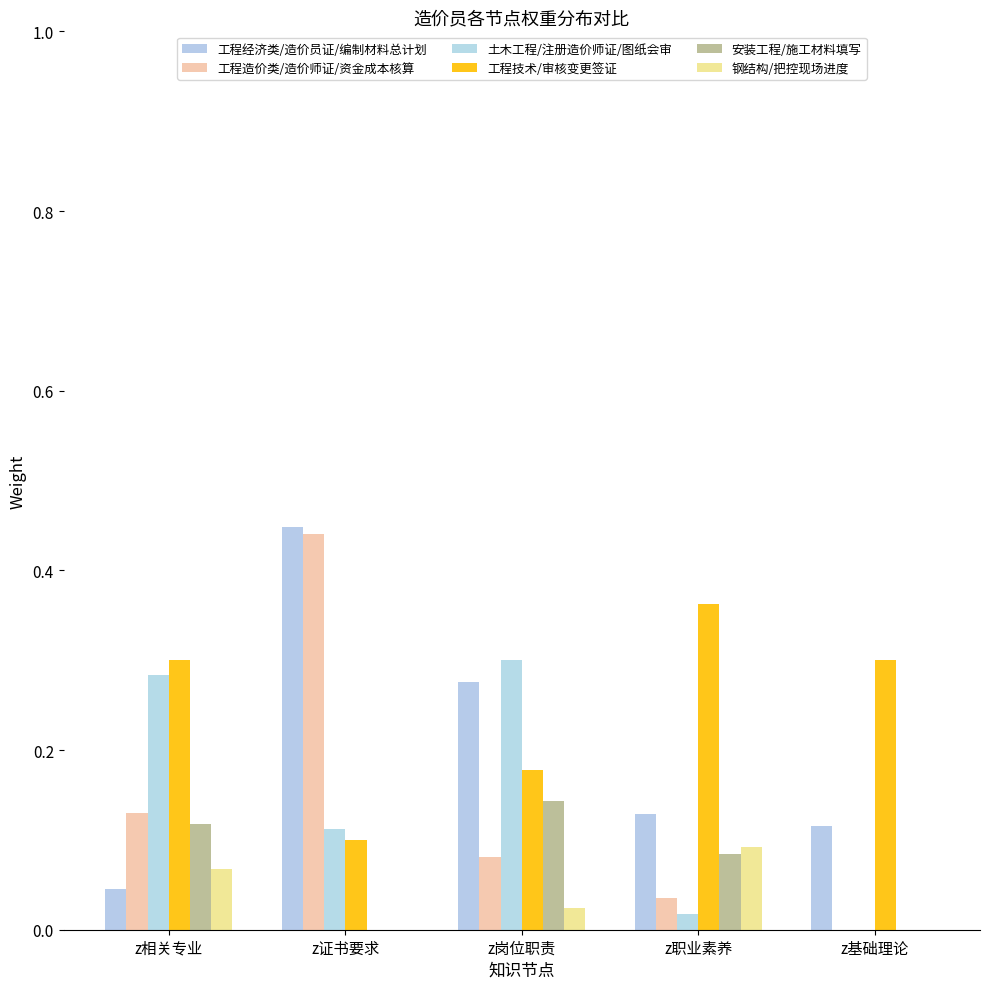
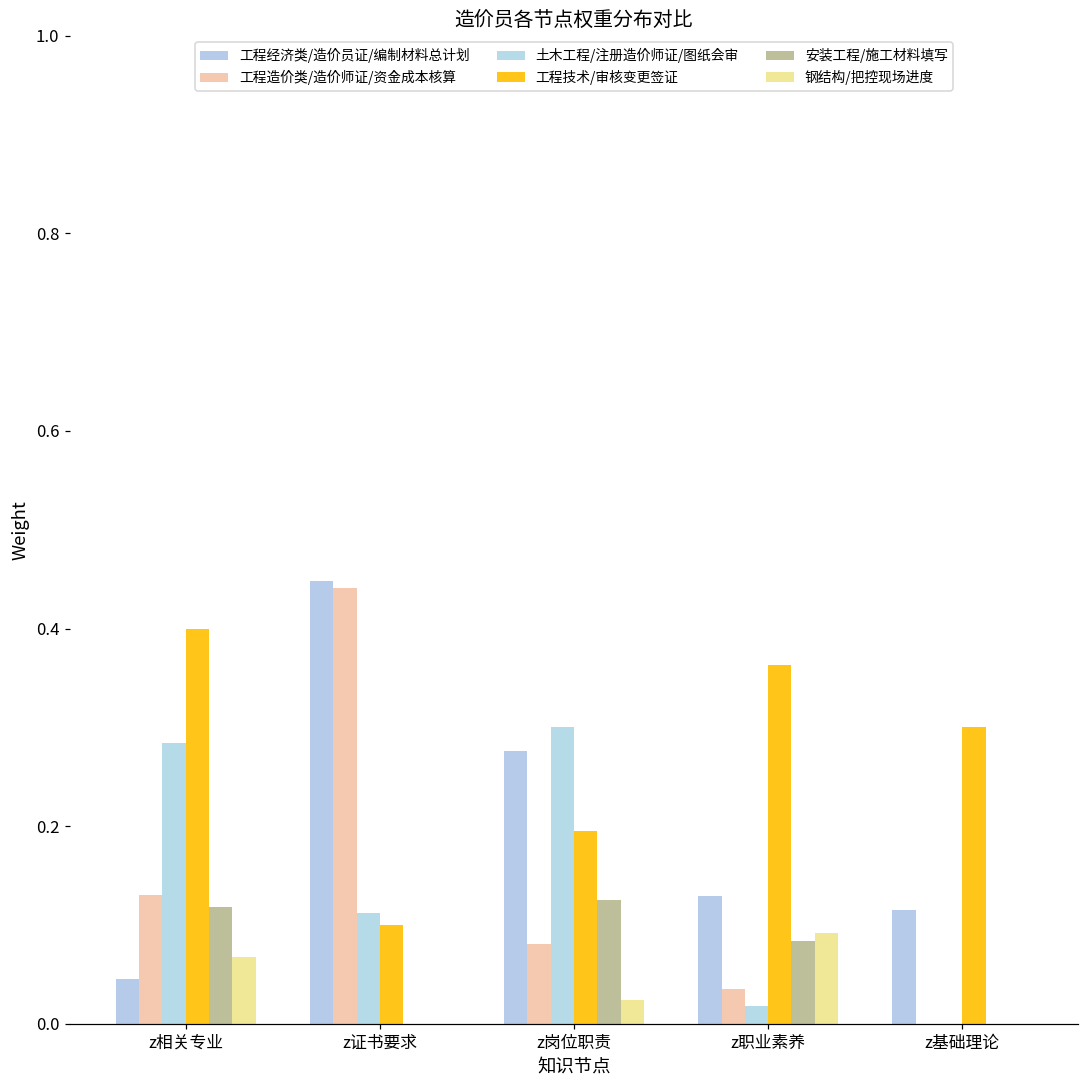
工程技术/审核变更签证, z相关专业: 0.3 -> 0.4
工程技术/审核变更签证, z岗位职责: 0.18 -> 0.20
安装工程/施工材料填写, z岗位职责: 0.14 -> 0.13
